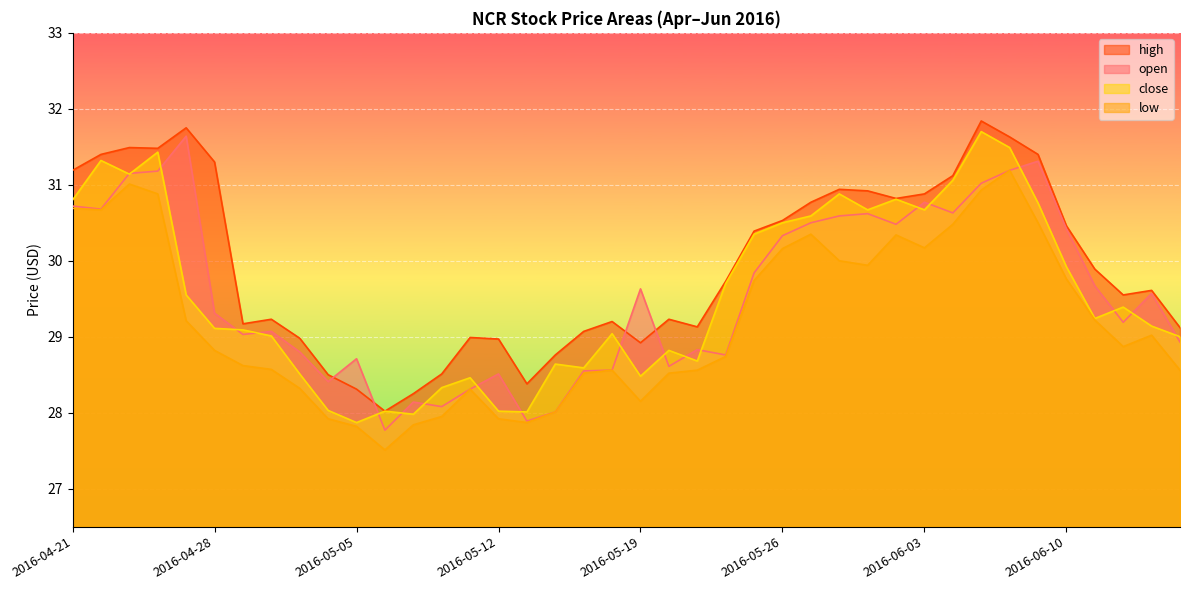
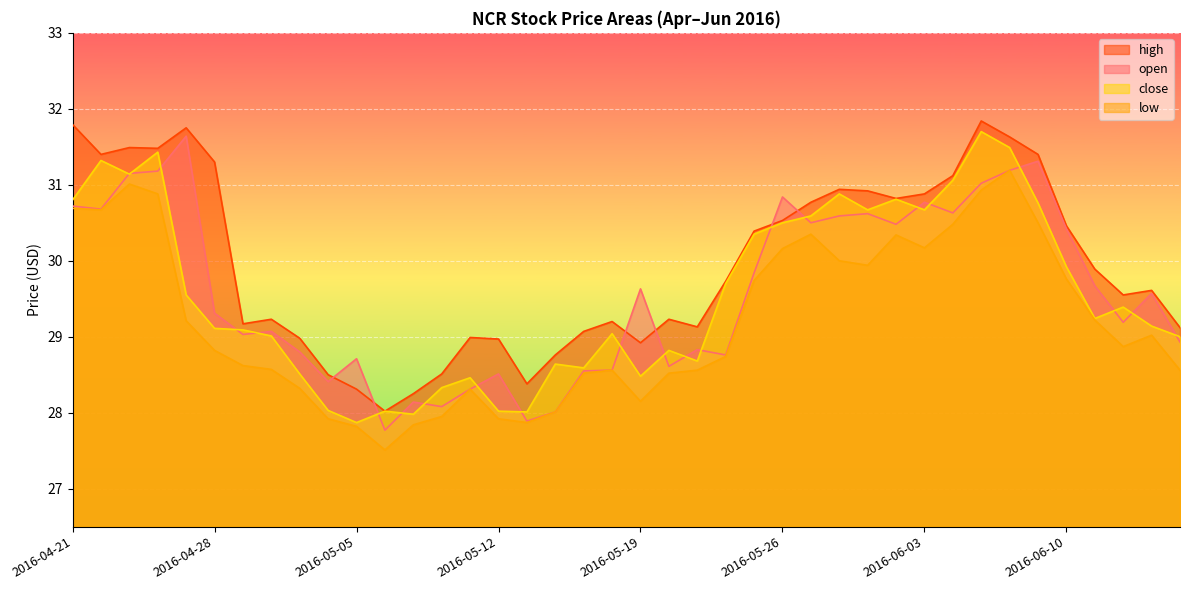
high, 2016-04-21: 31.2 -> 31.8
open, 2016-05-26: 30.3 -> 30.8
